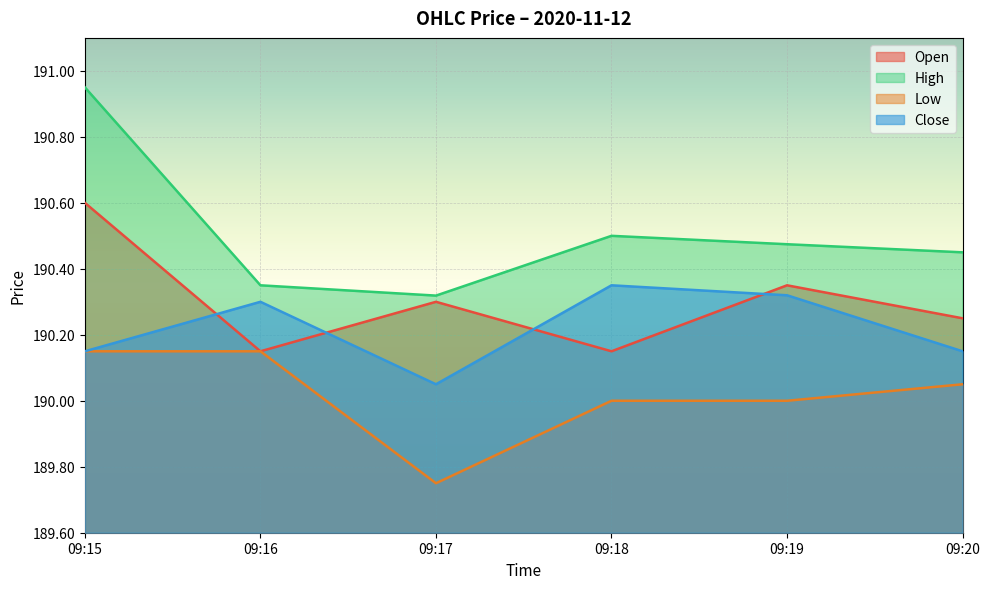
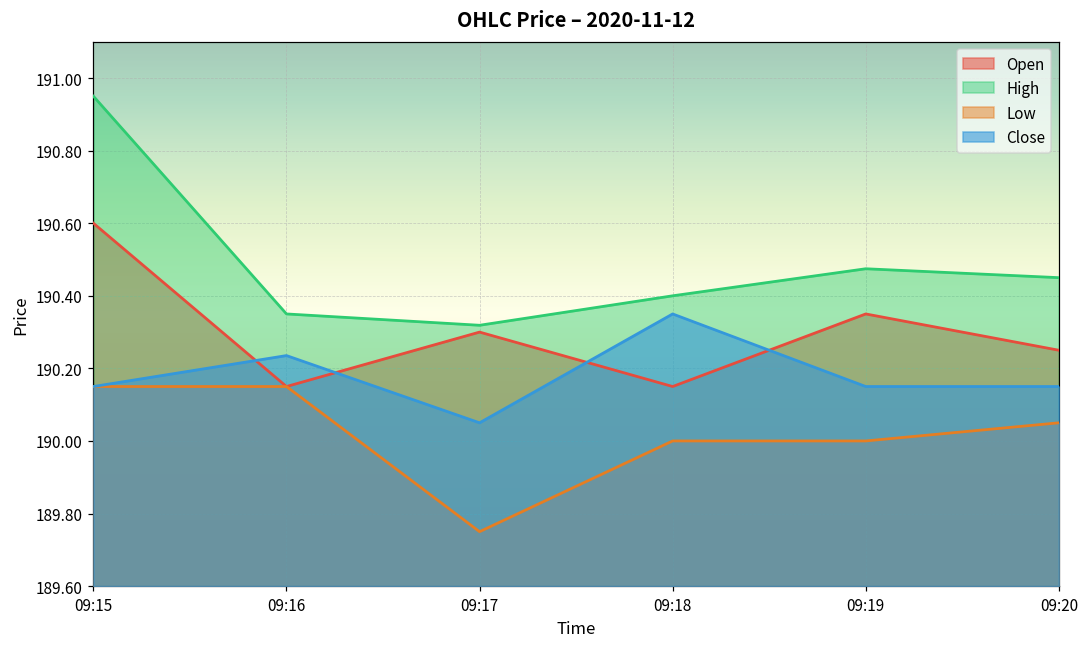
Close, 09:16: 190.30 -> 190.24
High, 09:18: 190.5 -> 190.4
Close, 09:19: 190.32 -> 190.15
